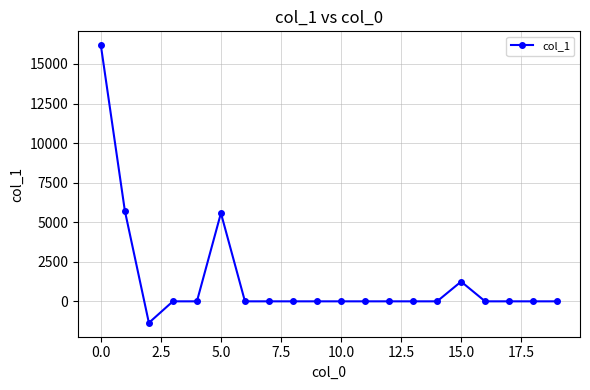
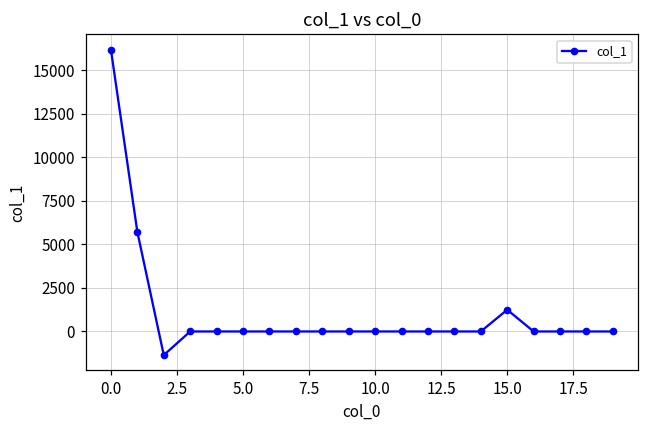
5.0: 5600 -> 0
